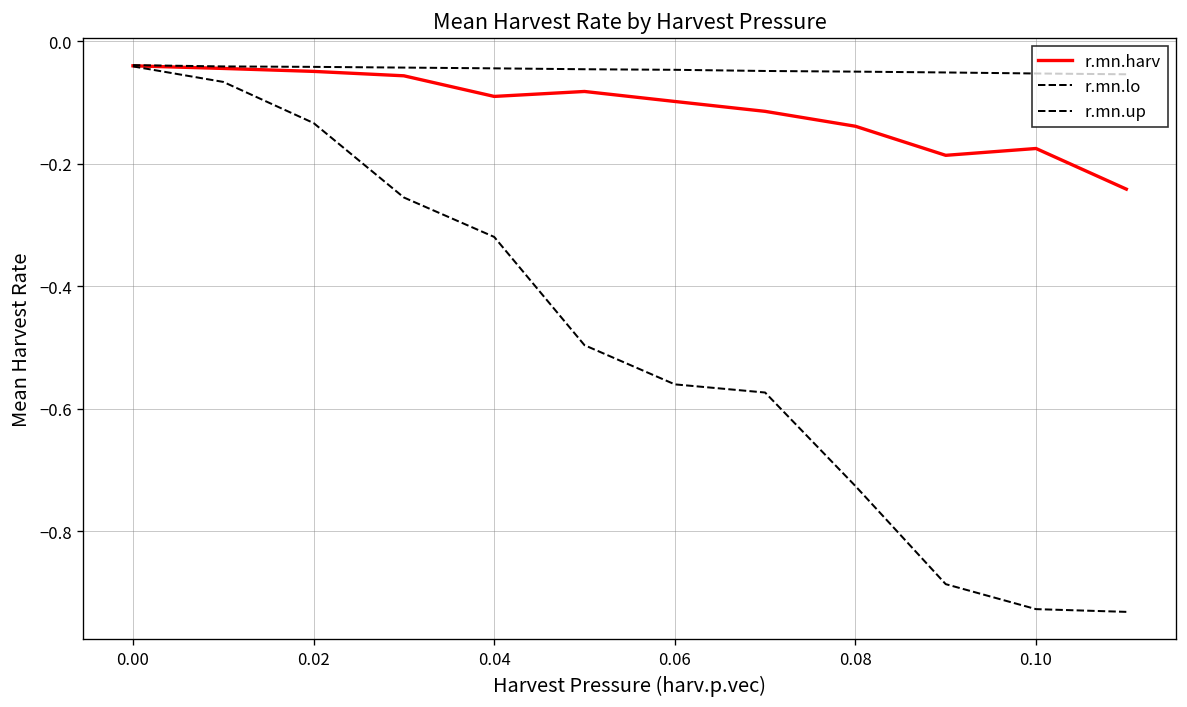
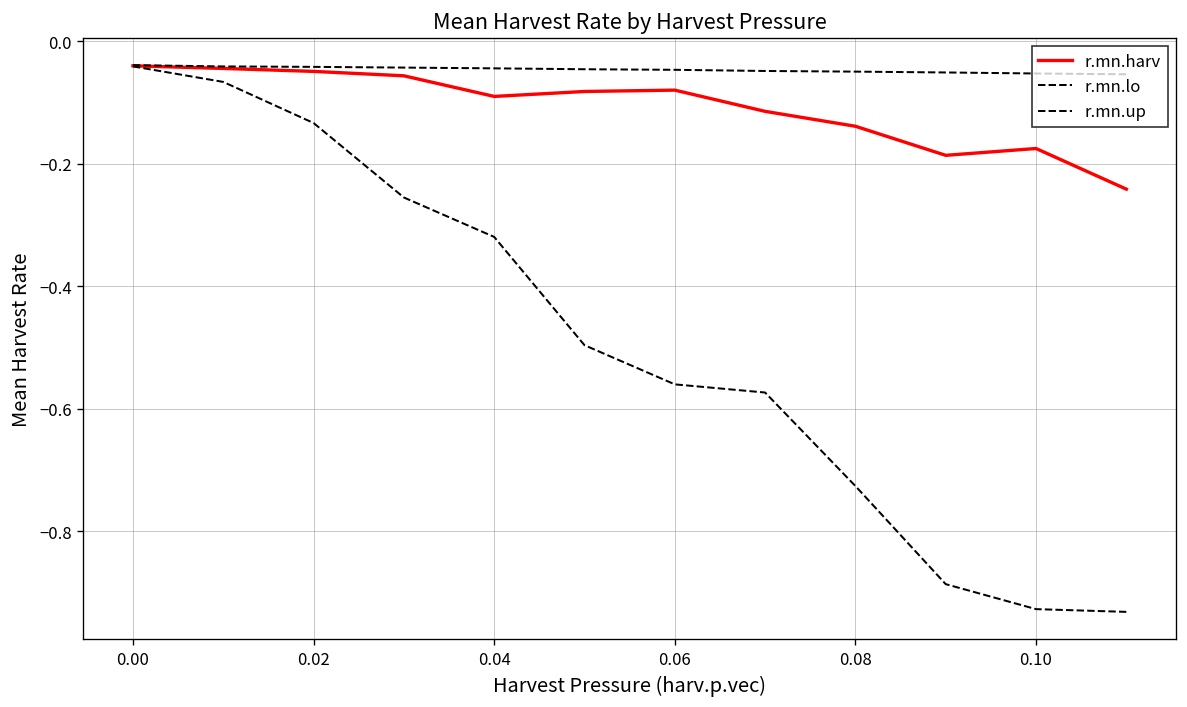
r.mn.harv, 0.06: -0.10 -> -0.08
